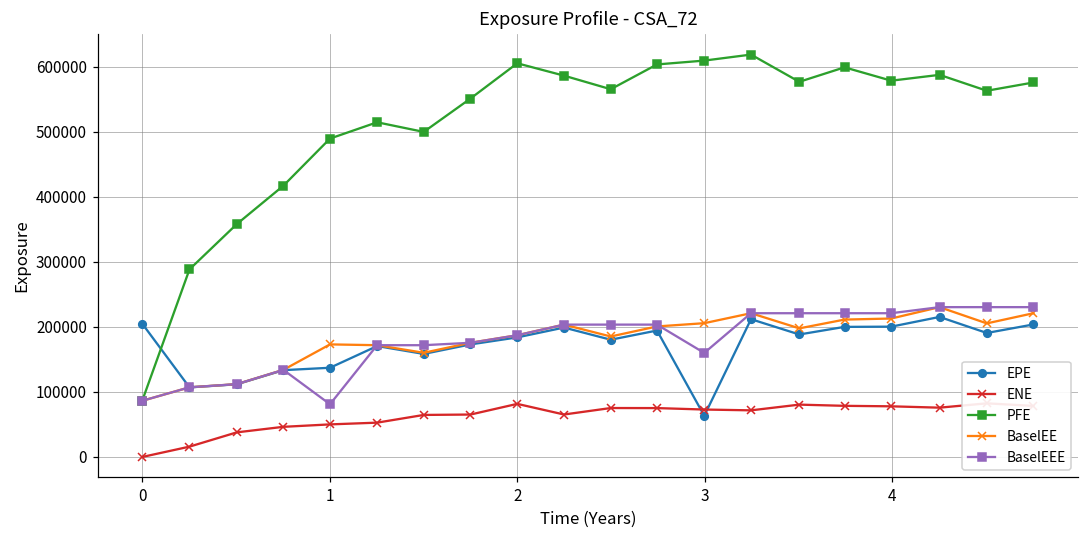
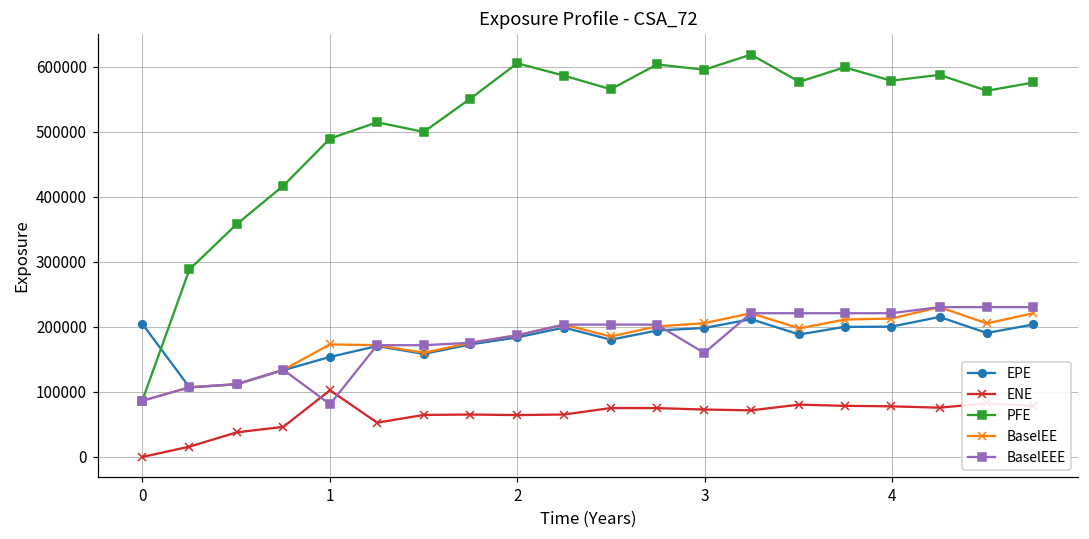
EPE, 1: 140000 -> 150000
ENE, 1: 50000 -> 100000
ENE, 2: 80000 -> 60000
EPE, 3: 60000 -> 200000
PFE, 3: 610000 -> 600000
